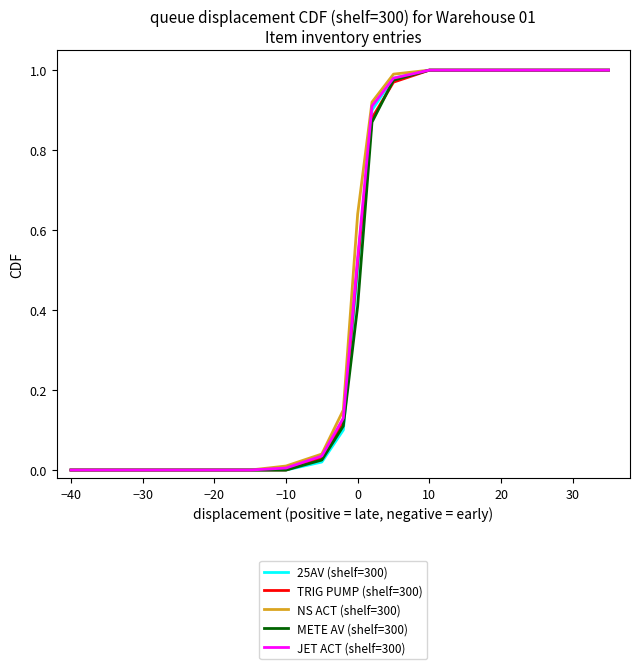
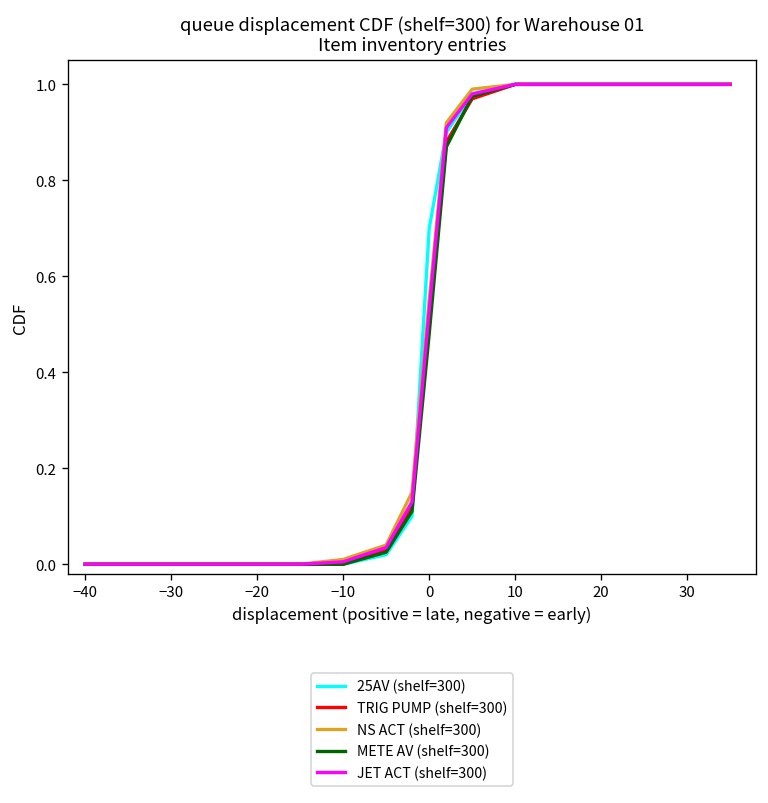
25AV (shelf=300), 0: 0.5 -> 0.7
NS ACT (shelf=300), 0: 0.64 -> 0.55
METE AV (shelf=300), 0: 0.41 -> 0.48
